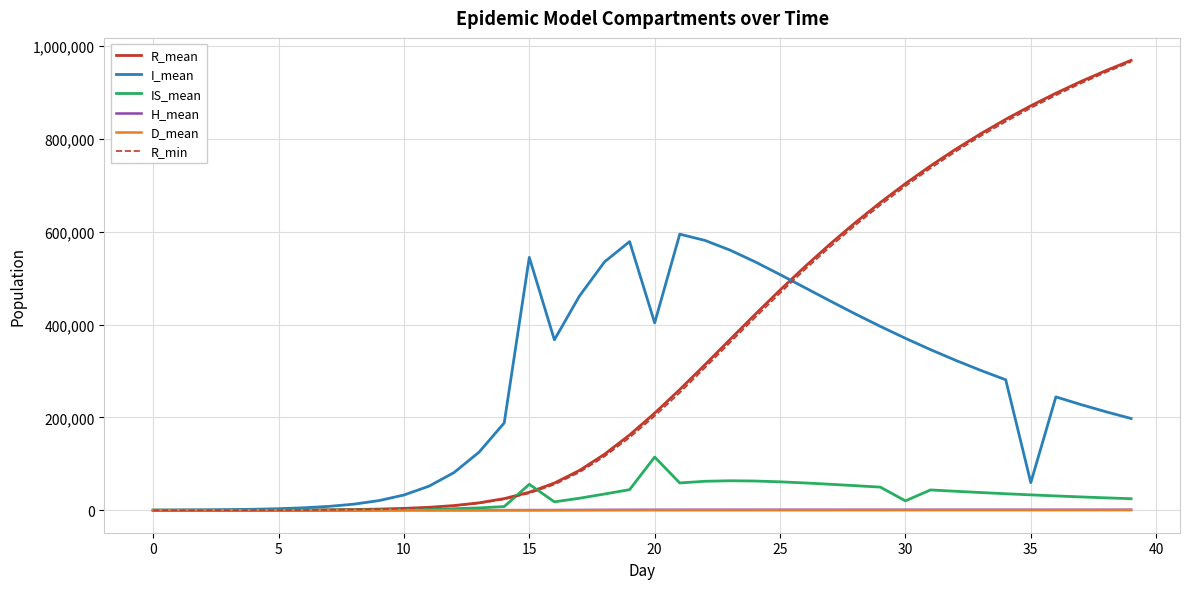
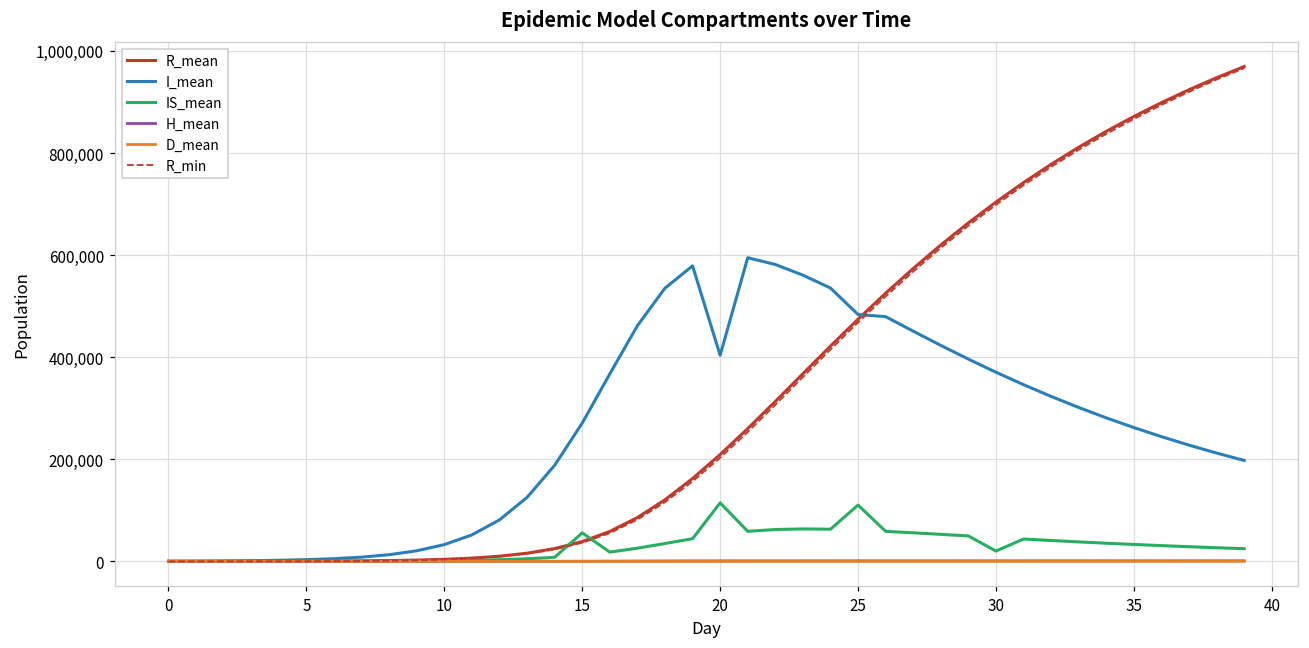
I_mean, 15: 550,000 -> 270,000
I_mean, 25: 510,000 -> 480,000
IS_mean, 25: 60,000 -> 110,000
I_mean, 35: 60,000 -> 260,000
